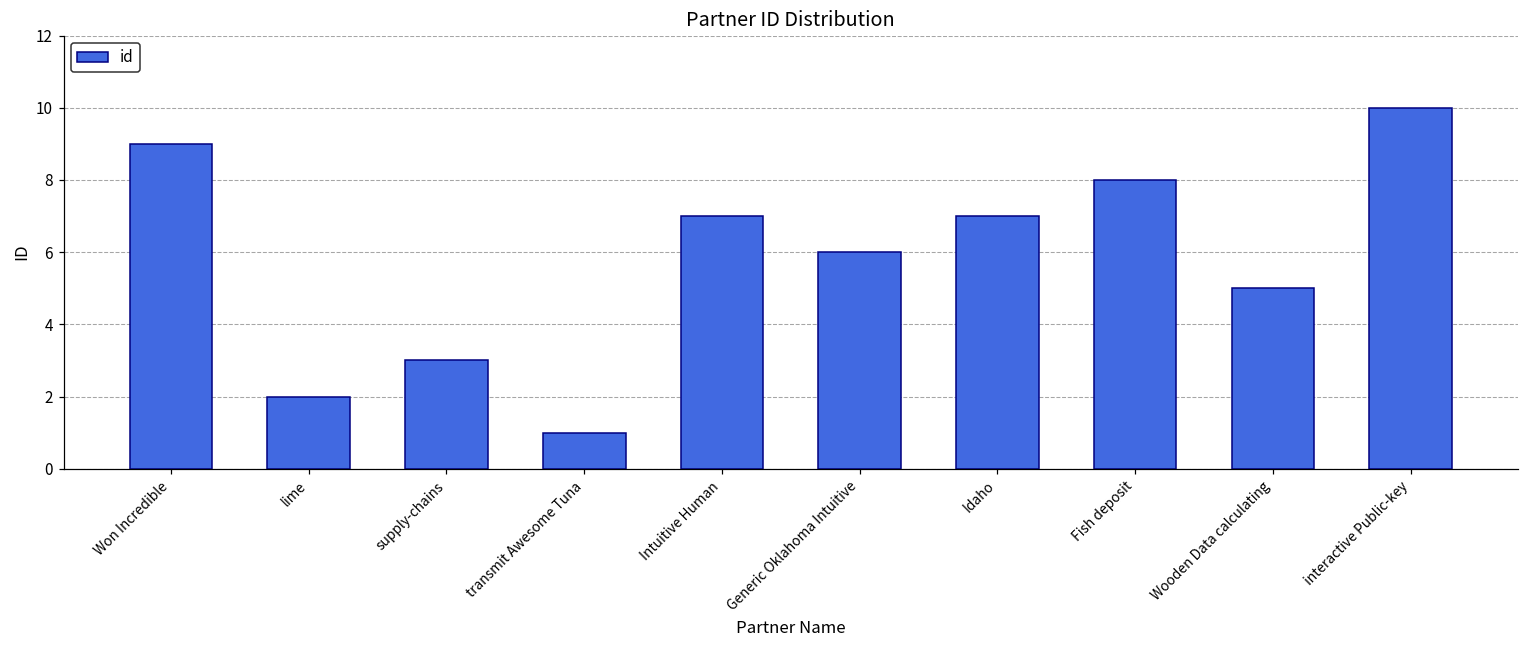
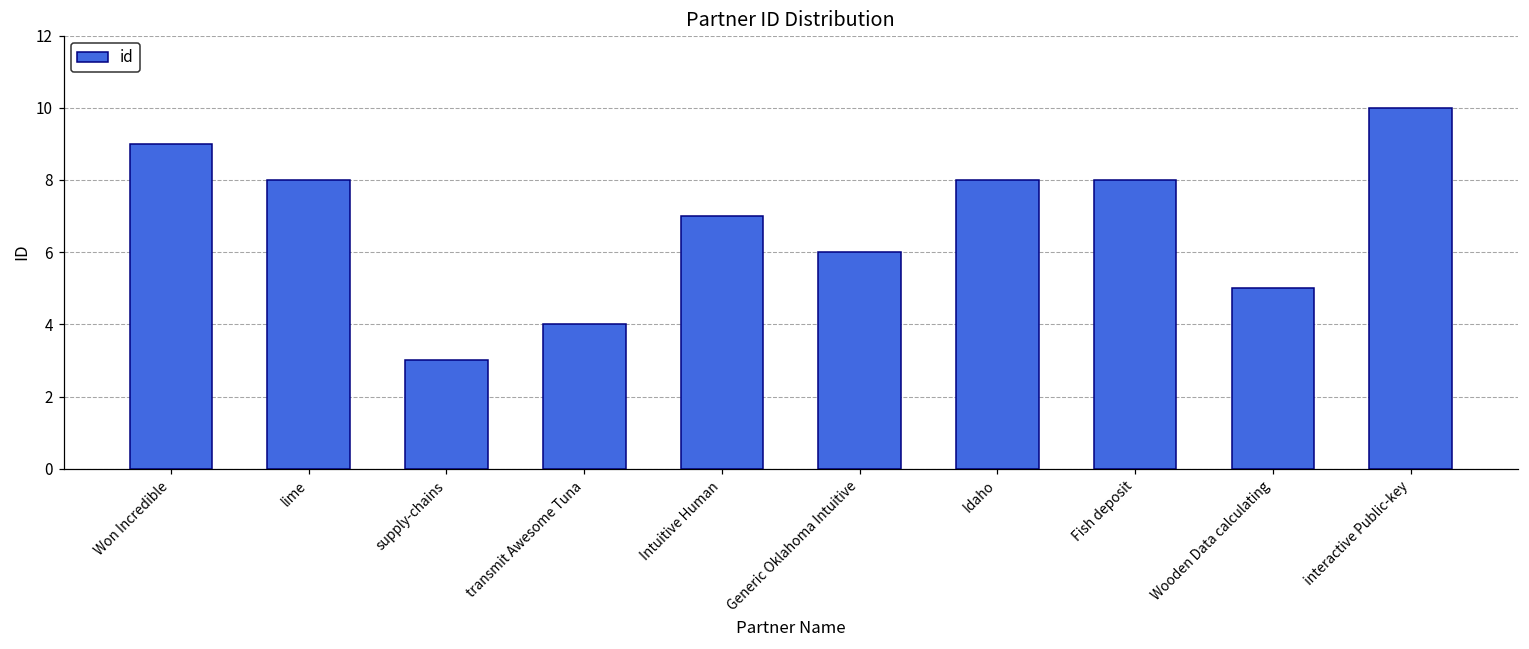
lime: 2 -> 8
transmit Awesome Tuna: 1 -> 4
Idaho: 7 -> 8
